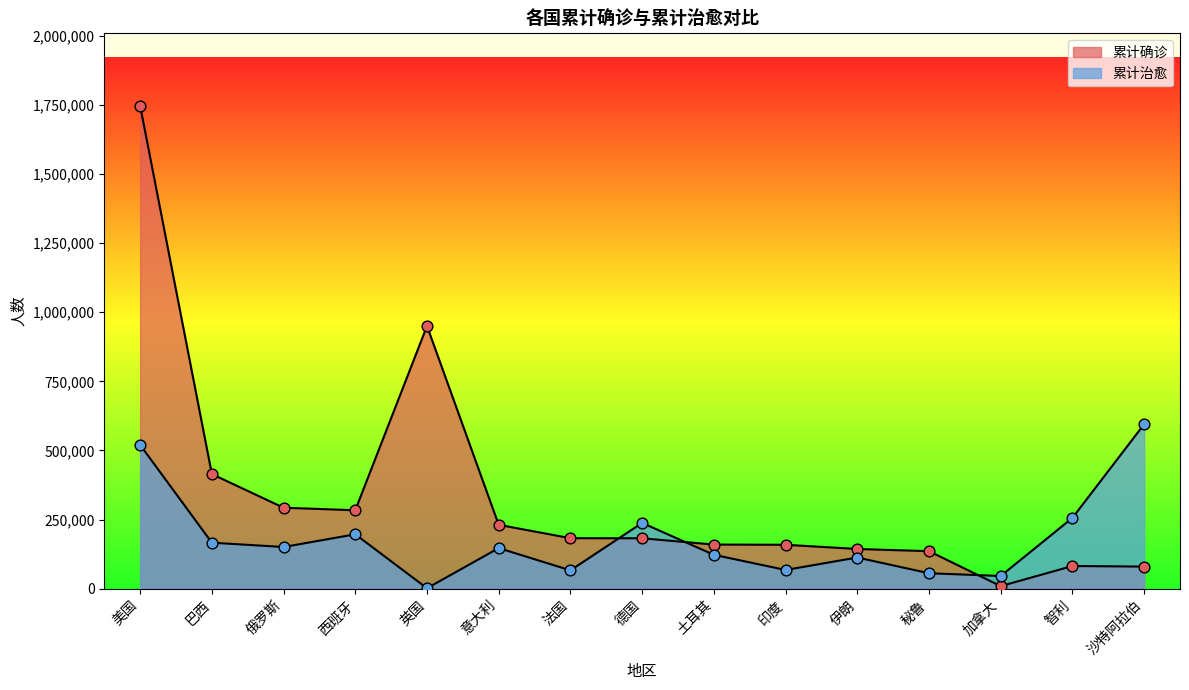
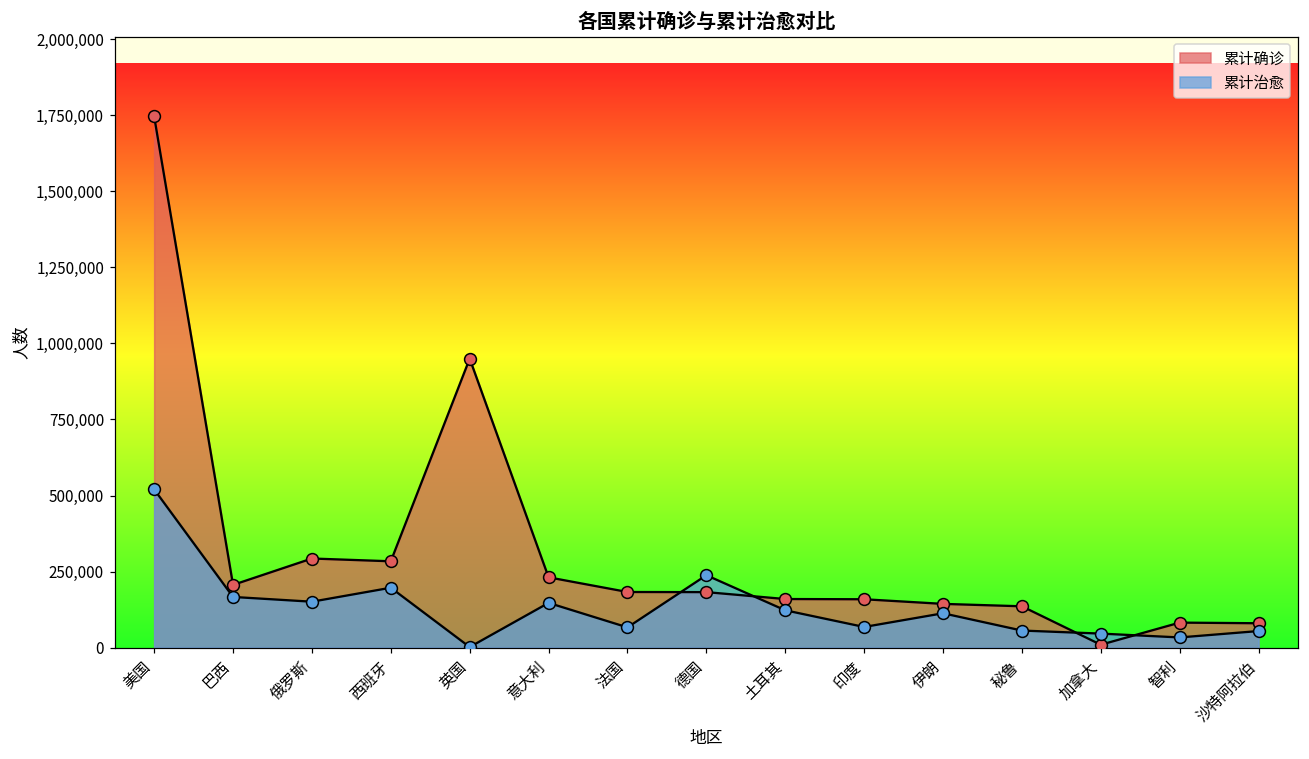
累计确诊, 巴西: 410,000 -> 210,000
累计治愈, 智利: 260,000 -> 30,000
累计治愈, 沙特阿拉伯: 590,000 -> 50,000
